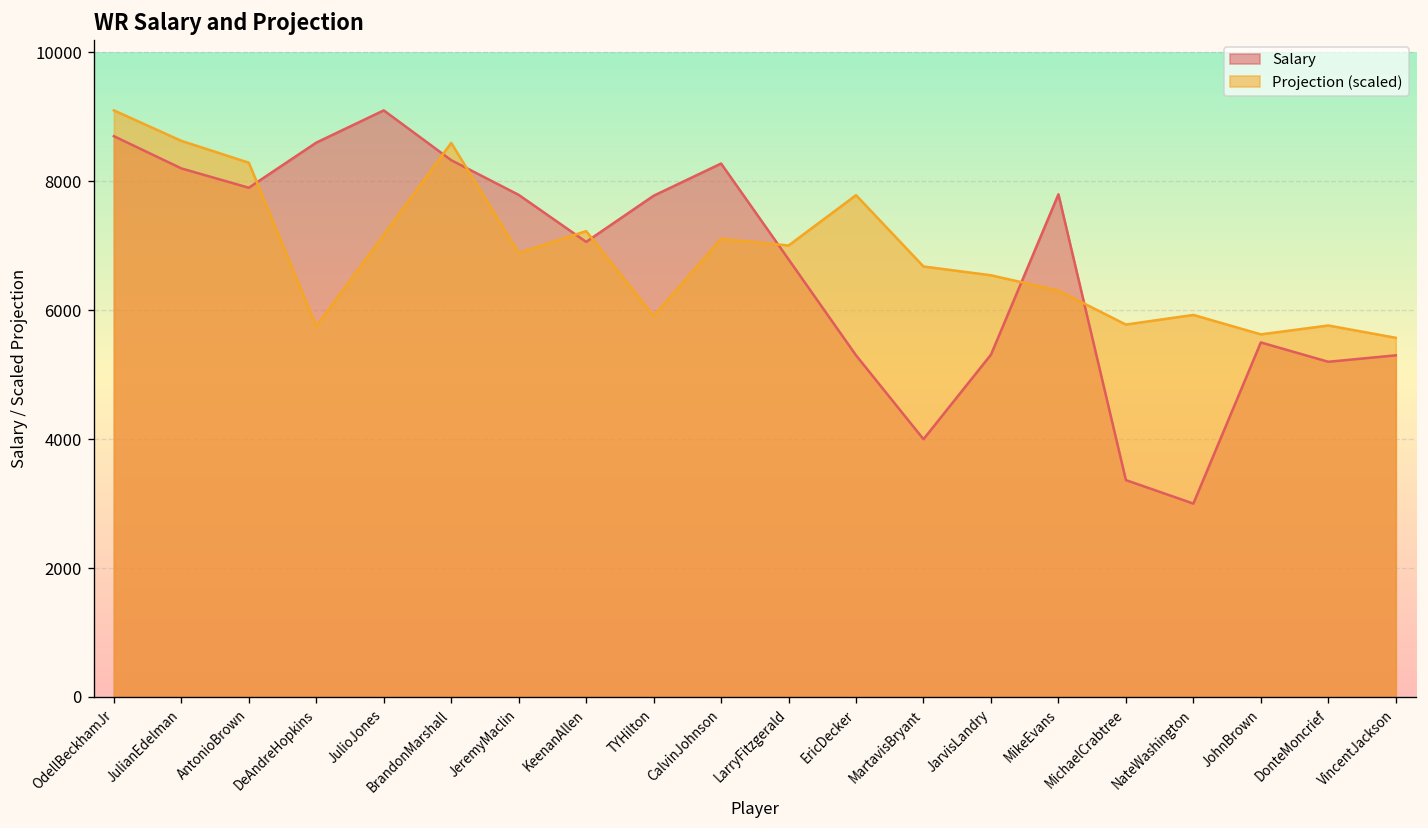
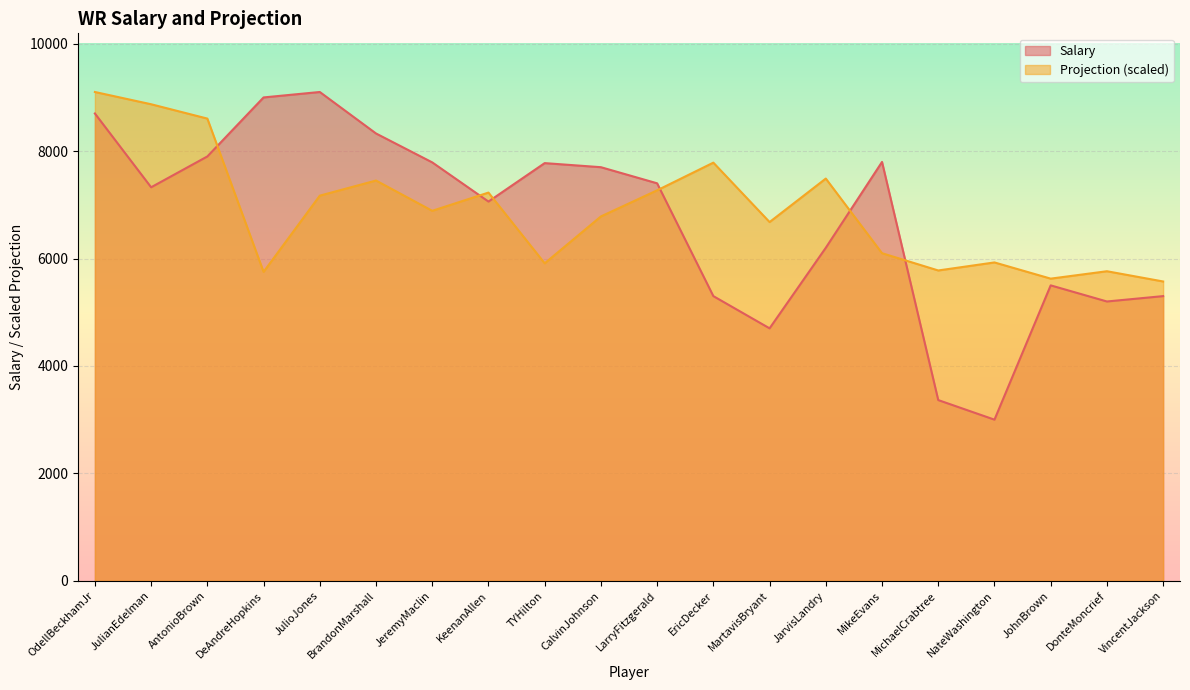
Salary, JulianEdelman: 8200 -> 7300
Projection (scaled), JulianEdelman: 8600 -> 8900
Projection (scaled), AntonioBrown: 8300 -> 8600
Salary, DeAndreHopkins: 8600 -> 9000
Projection (scaled), BrandonMarshall: 8600 -> 7500
Salary, CalvinJohnson: 8300 -> 7700
Projection (scaled), CalvinJohnson: 7100 -> 6800
Salary, LarryFitzgerald: 6800 -> 7400
Projection (scaled), LarryFitzgerald: 7000 -> 7300
Salary, MartavisBryant: 4000 -> 4700
Salary, JarvisLandry: 5300 -> 6200
Projection (scaled), JarvisLandry: 6500 -> 7500
Projection (scaled), MikeEvans: 6300 -> 6100
